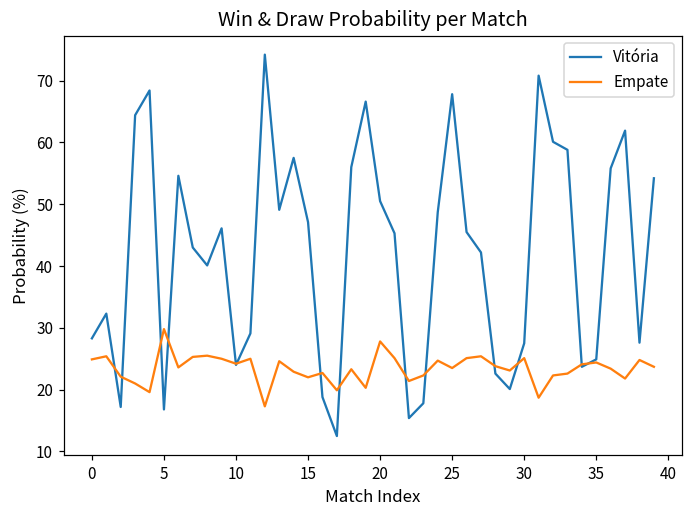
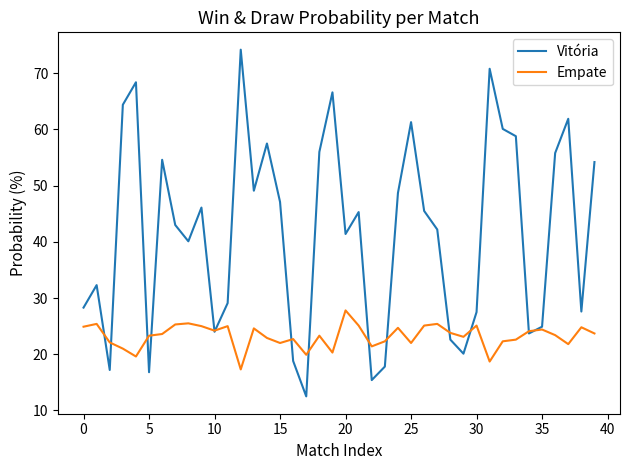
Empate, 5: 30 -> 23
Vitória, 20: 51 -> 41
Vitória, 25: 68 -> 61
Empate, 25: 24 -> 22
